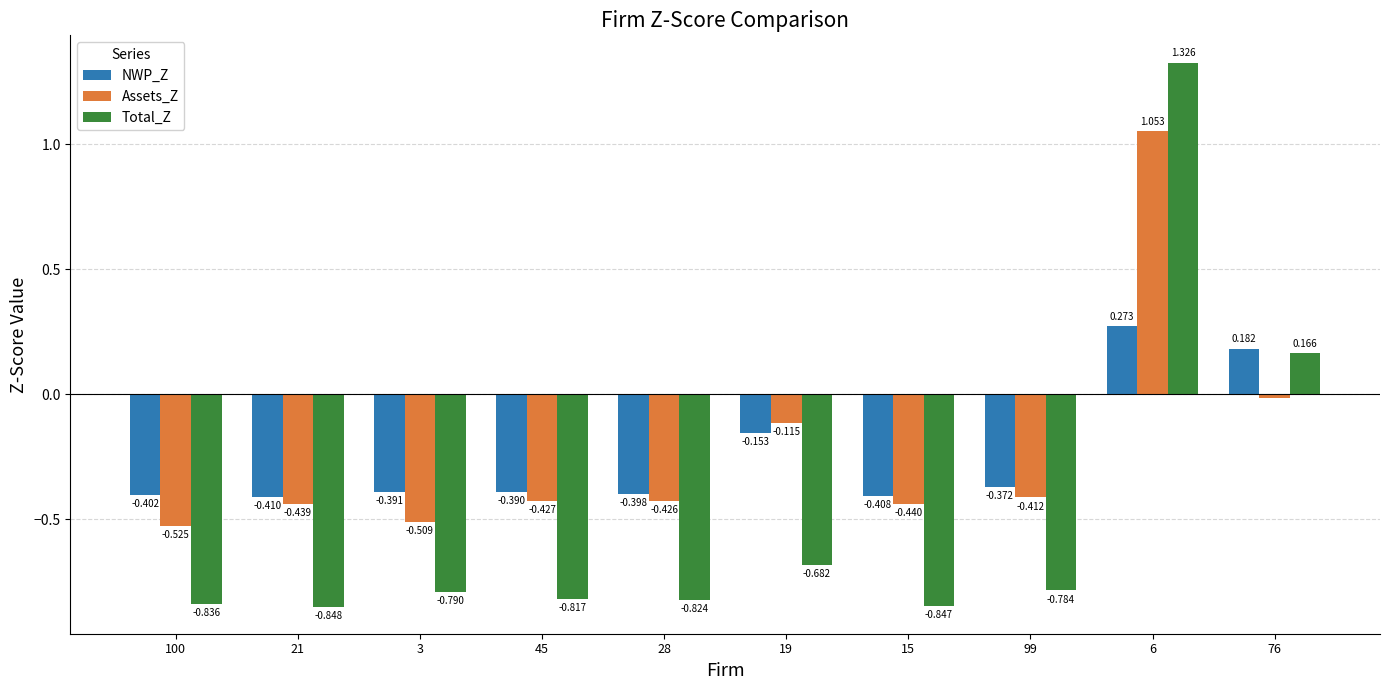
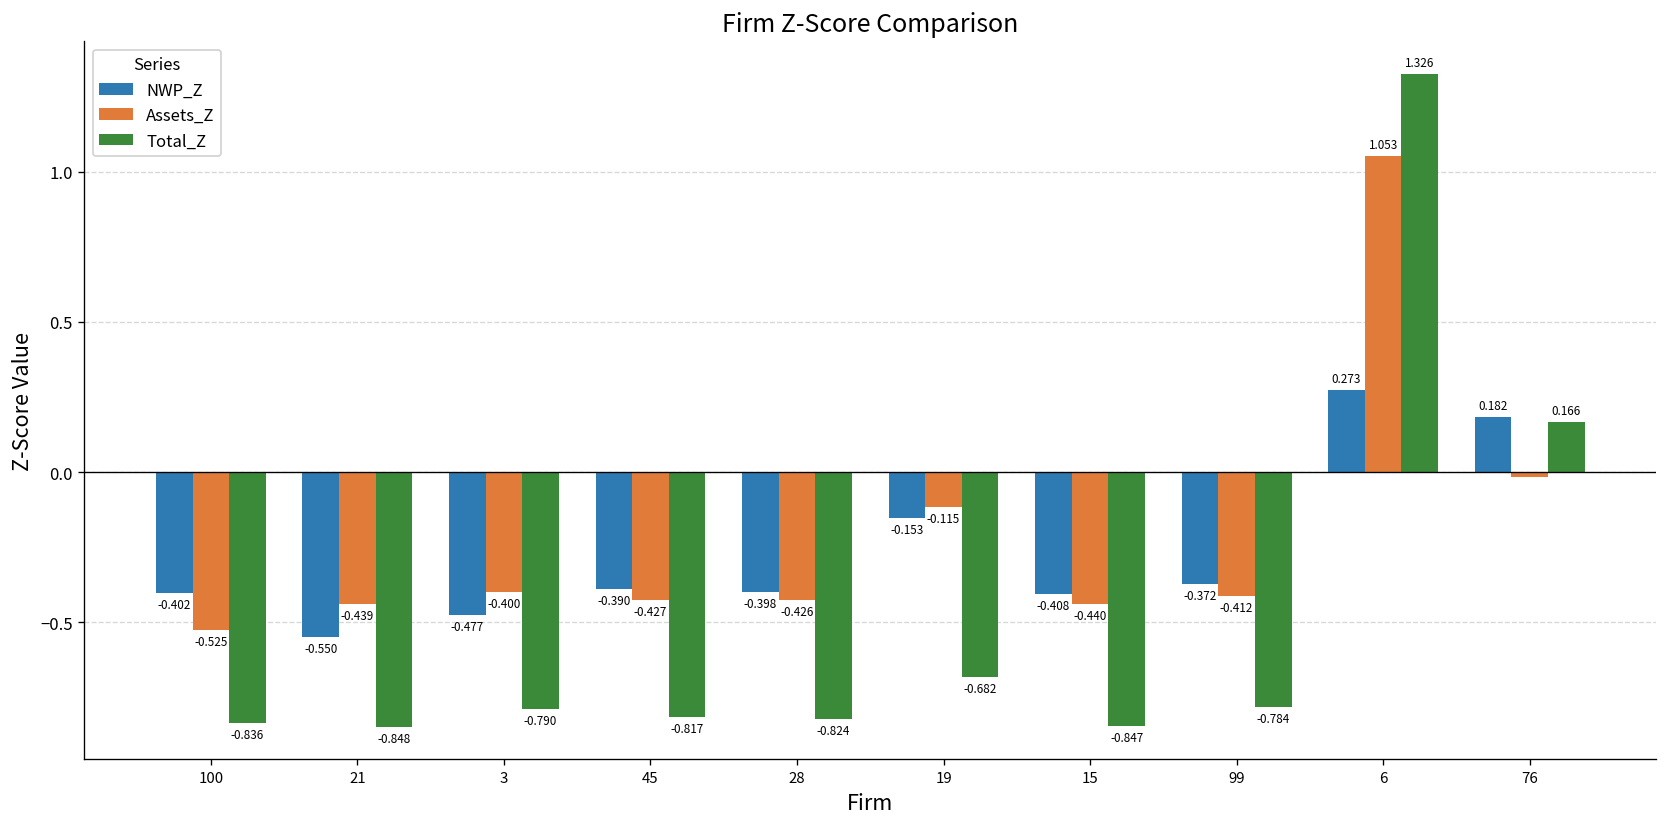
NWP_Z, 21: -0.410 -> -0.550
NWP_Z, 3: -0.391 -> -0.477
Assets_Z, 3: -0.509 -> -0.400
